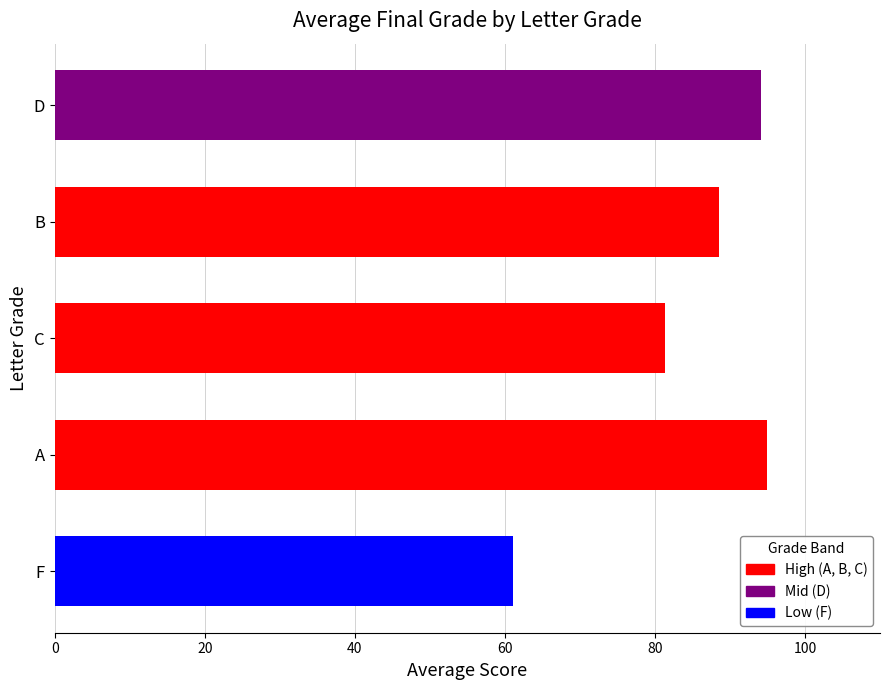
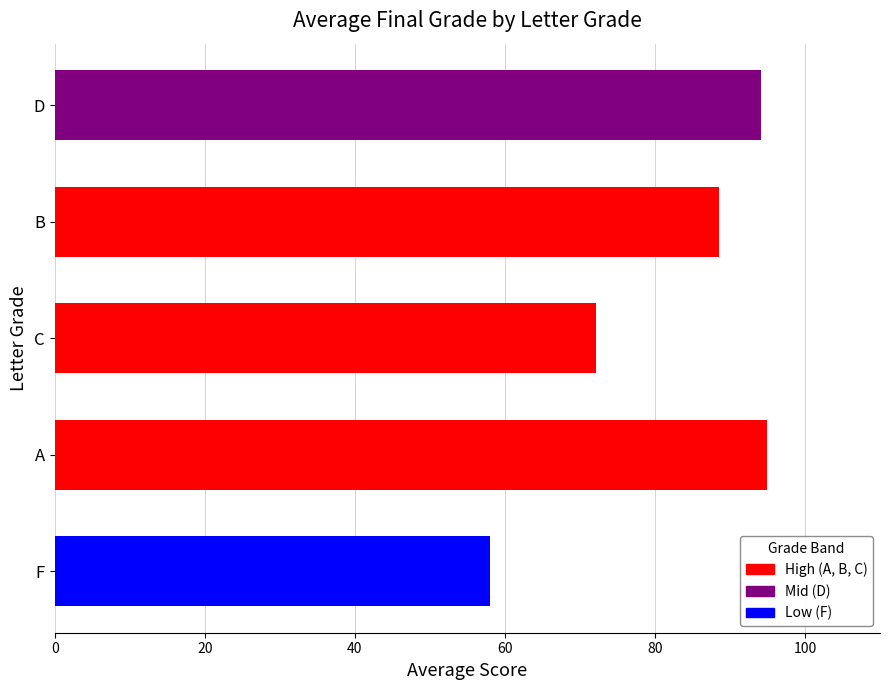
C: 81 -> 72
F: 61 -> 58
